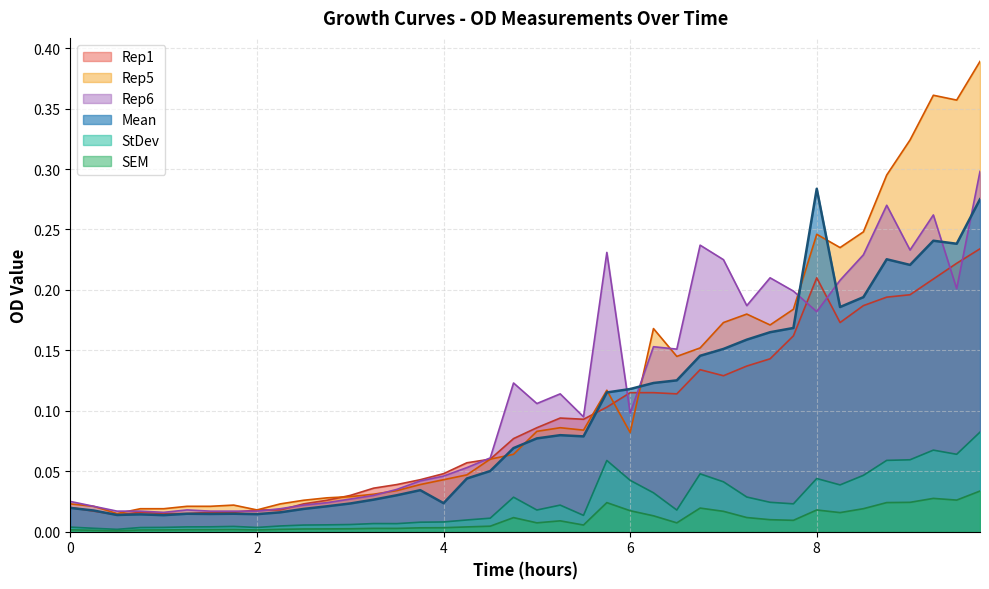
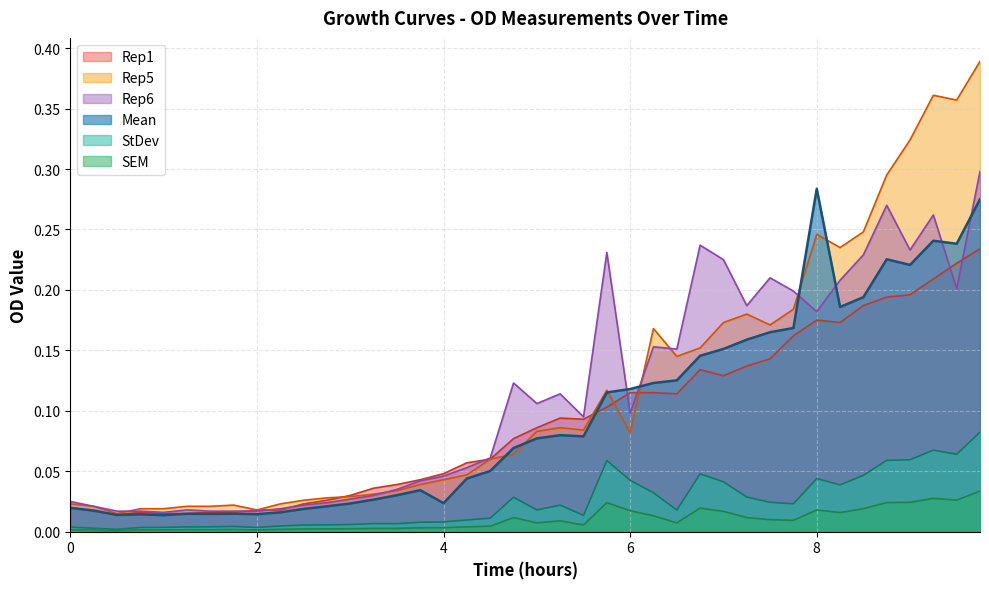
Rep1, 8: 0.210 -> 0.175
